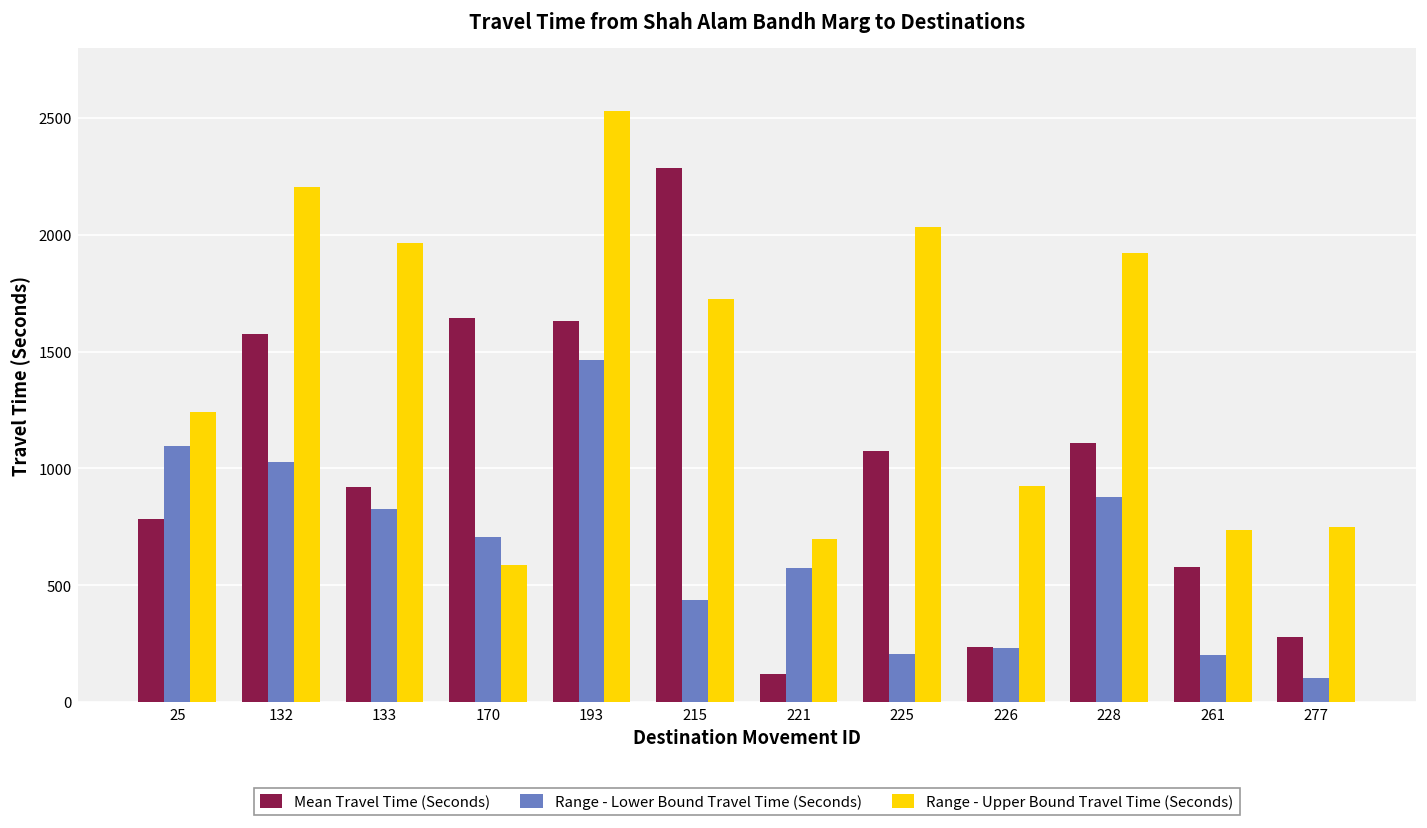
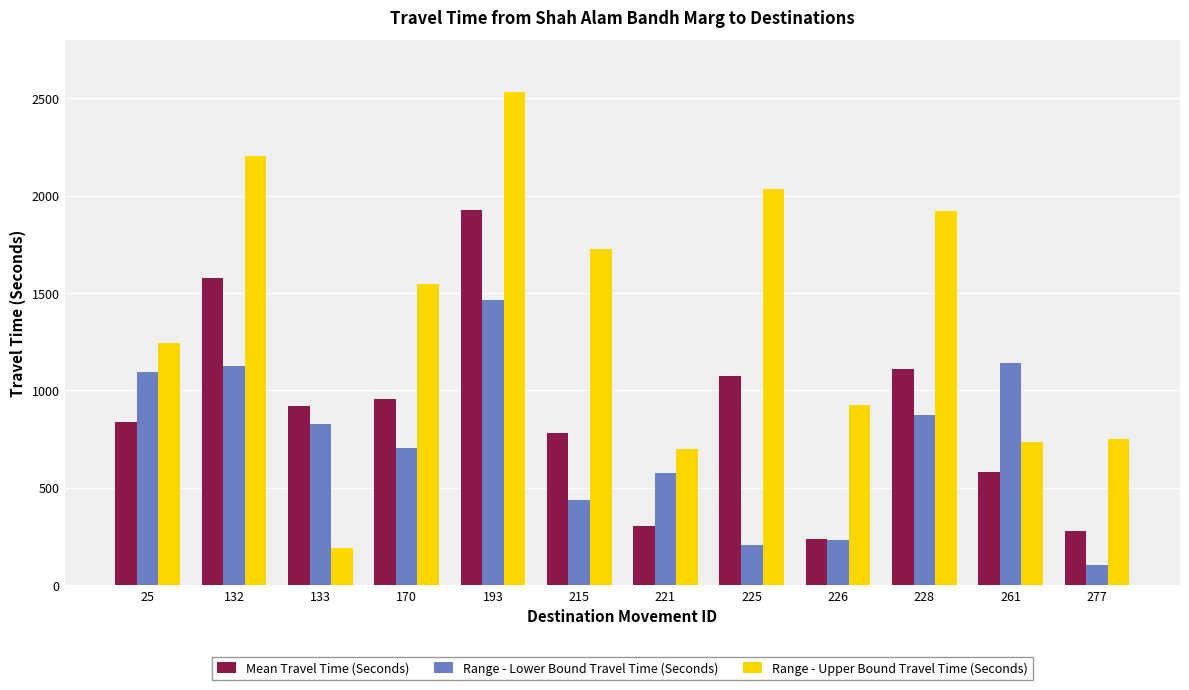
Mean Travel Time (Seconds), 25: 790 -> 840
Range - Lower Bound Travel Time (Seconds), 132: 1030 -> 1130
Range - Upper Bound Travel Time (Seconds), 133: 1970 -> 190
Mean Travel Time (Seconds), 170: 1640 -> 960
Range - Upper Bound Travel Time (Seconds), 170: 590 -> 1550
Mean Travel Time (Seconds), 193: 1630 -> 1930
Mean Travel Time (Seconds), 215: 2290 -> 780
Mean Travel Time (Seconds), 221: 120 -> 310
Range - Lower Bound Travel Time (Seconds), 261: 200 -> 1140
